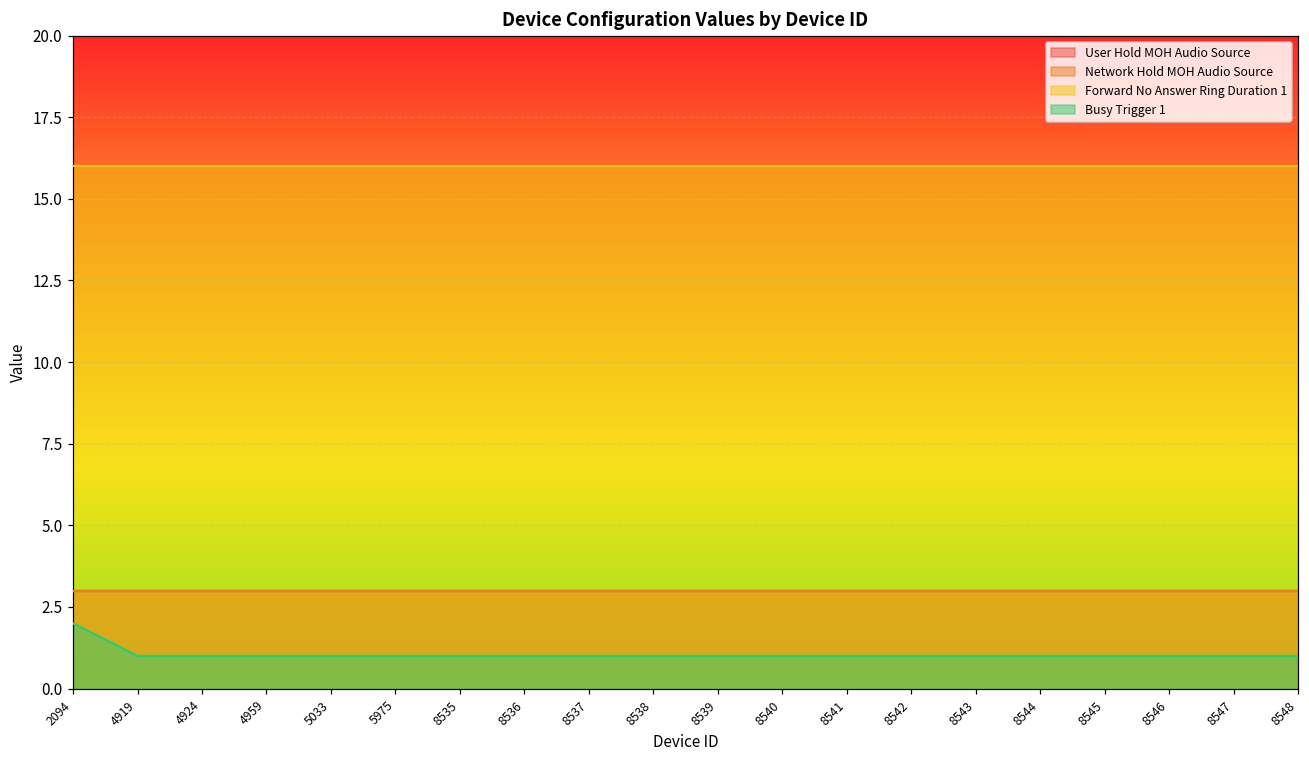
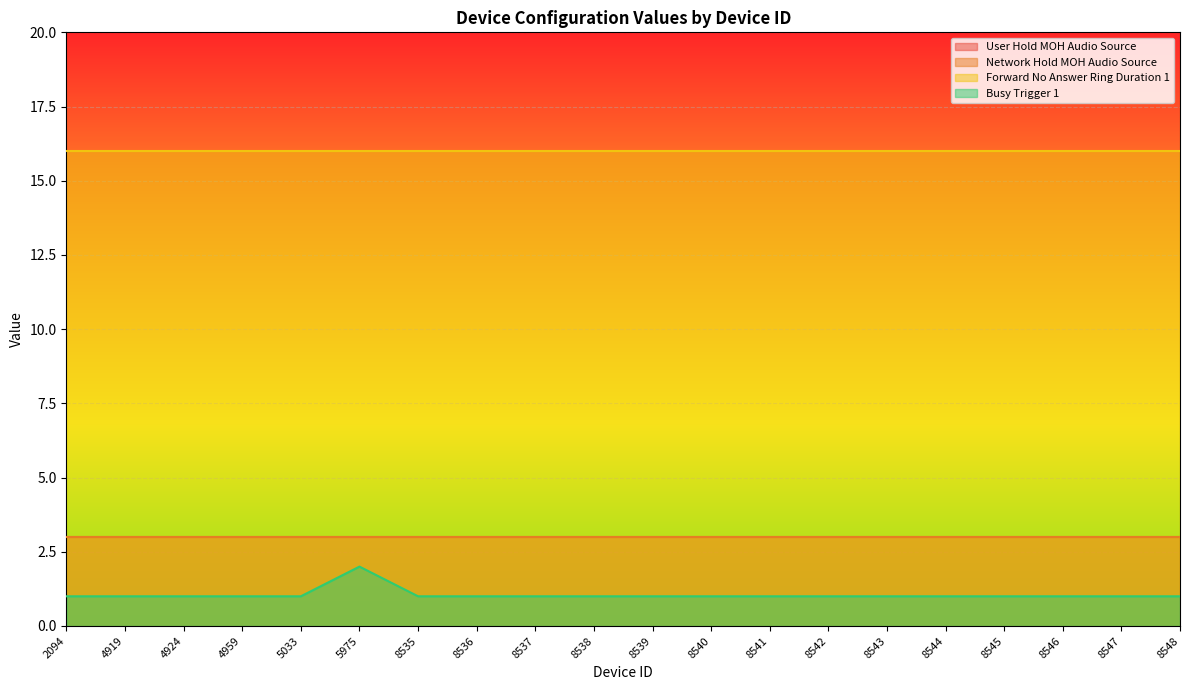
Busy Trigger 1, 2094: 2 -> 1
Busy Trigger 1, 5975: 1 -> 2
